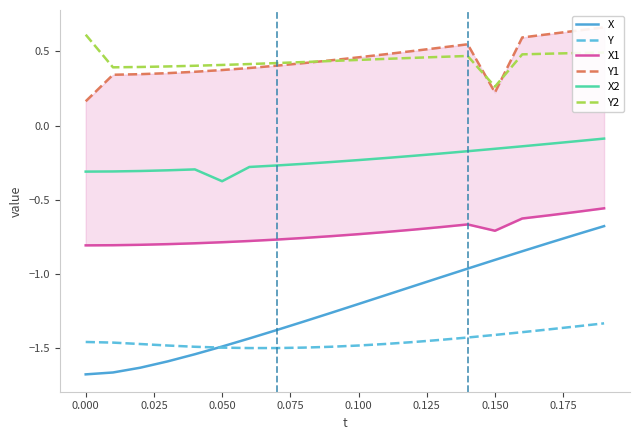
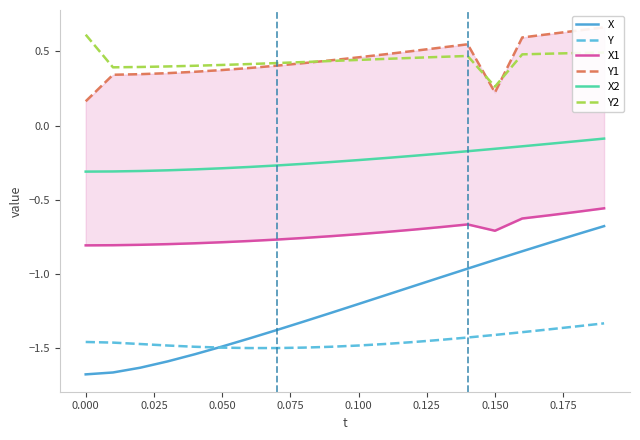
X2, 0.050: -0.38 -> -0.29
